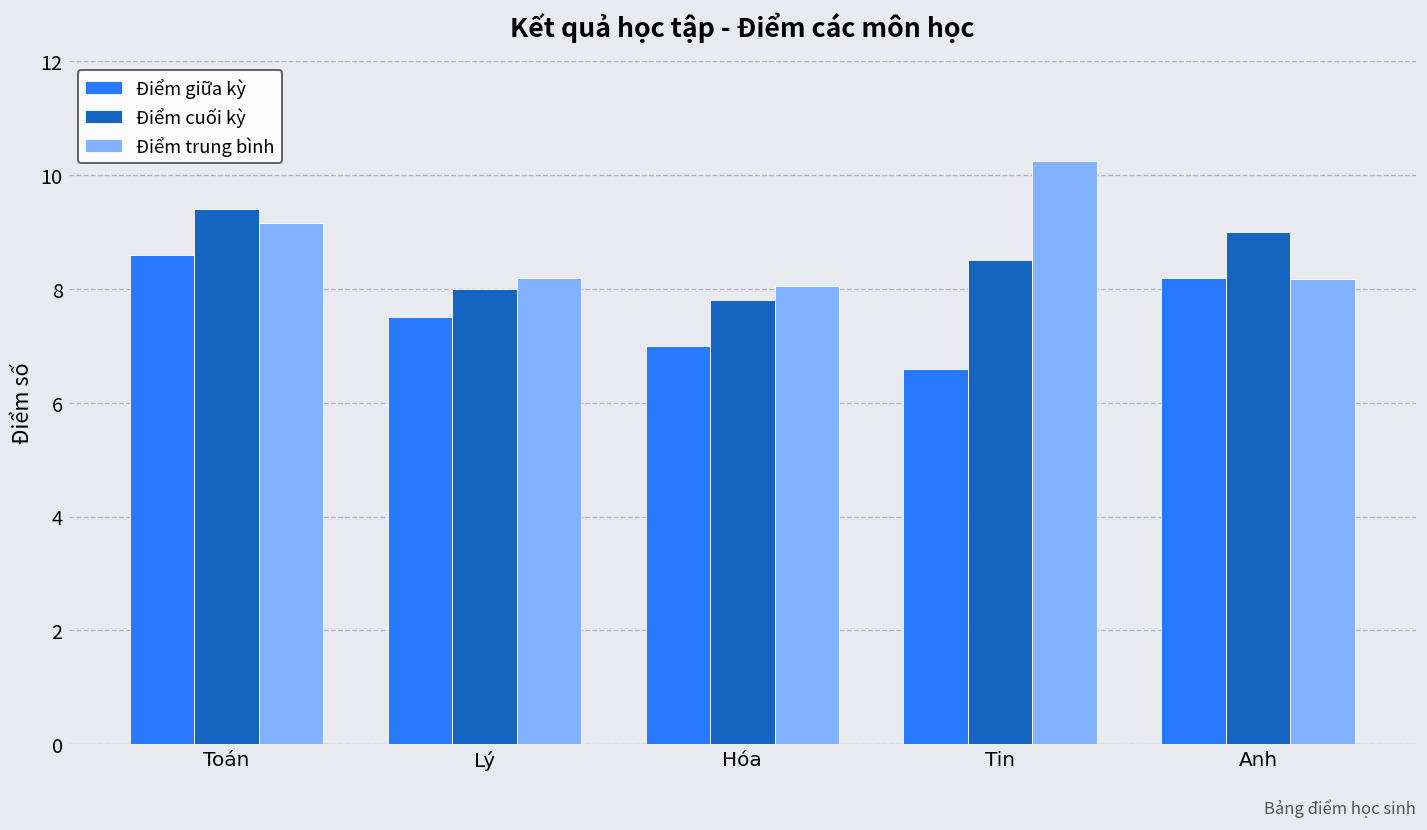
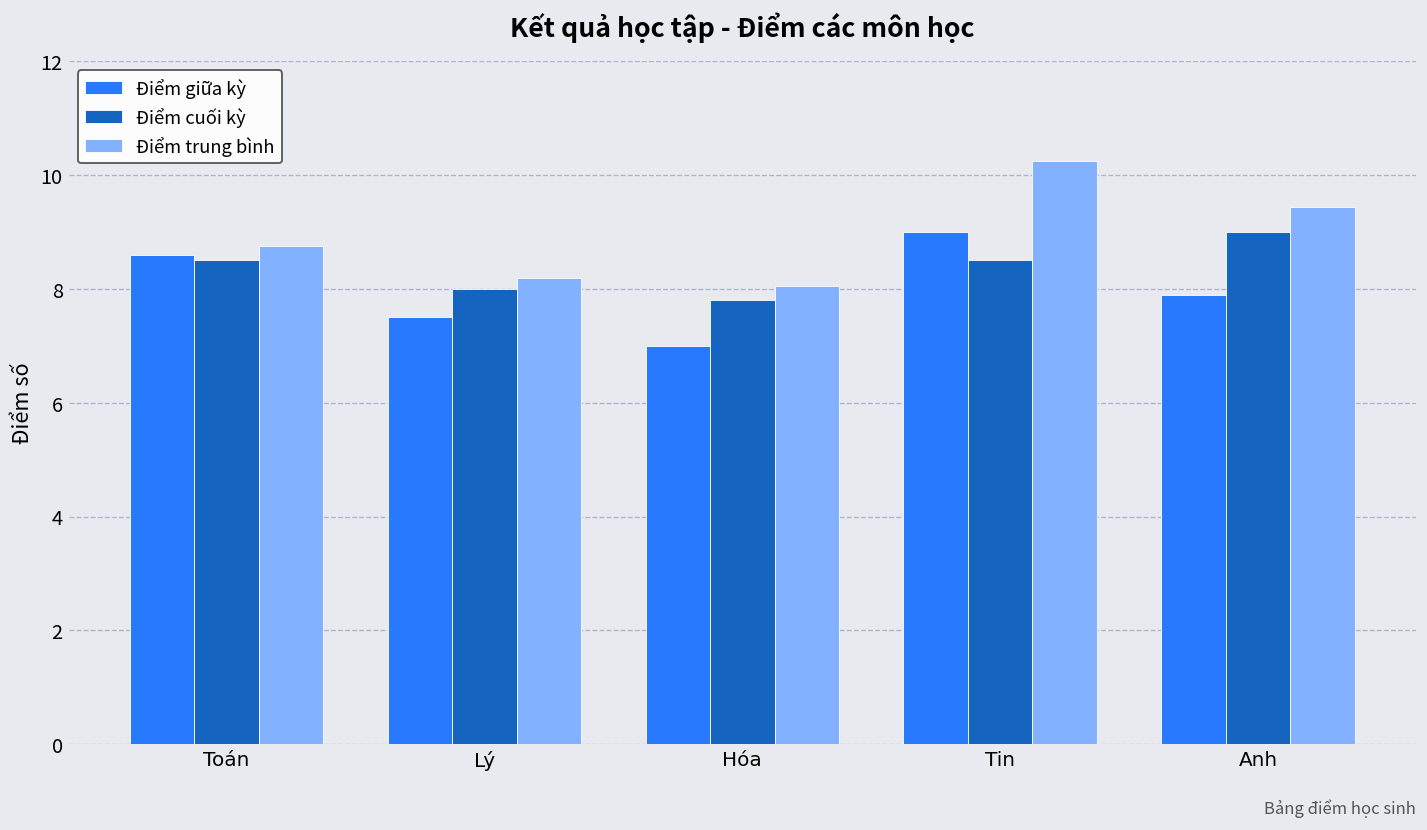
Điểm cuối kỳ, Toán: 9.4 -> 8.5
Điểm trung bình, Toán: 9.2 -> 8.8
Điểm giữa kỳ, Tin: 6.6 -> 9.0
Điểm giữa kỳ, Anh: 8.2 -> 7.9
Điểm trung bình, Anh: 8.2 -> 9.4
